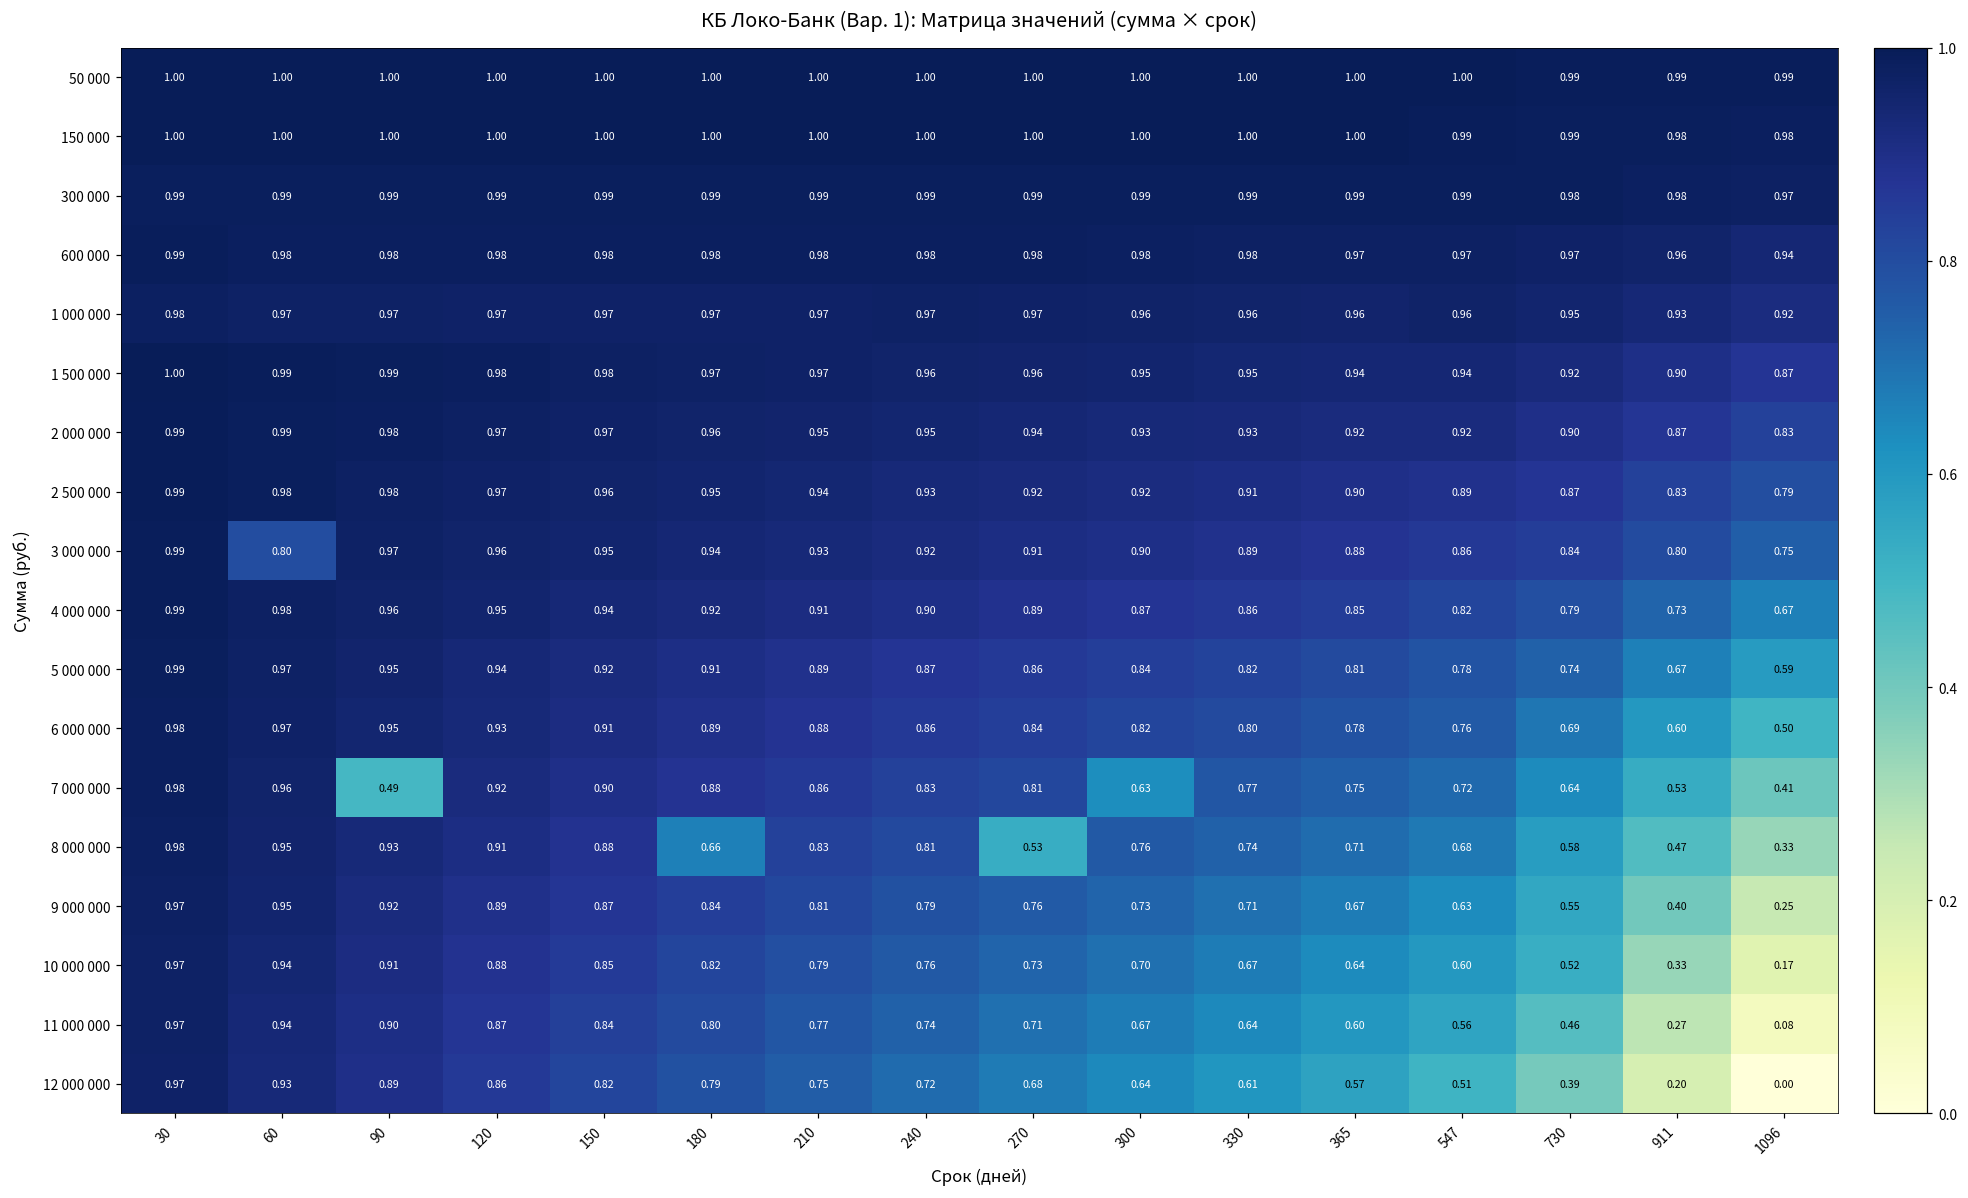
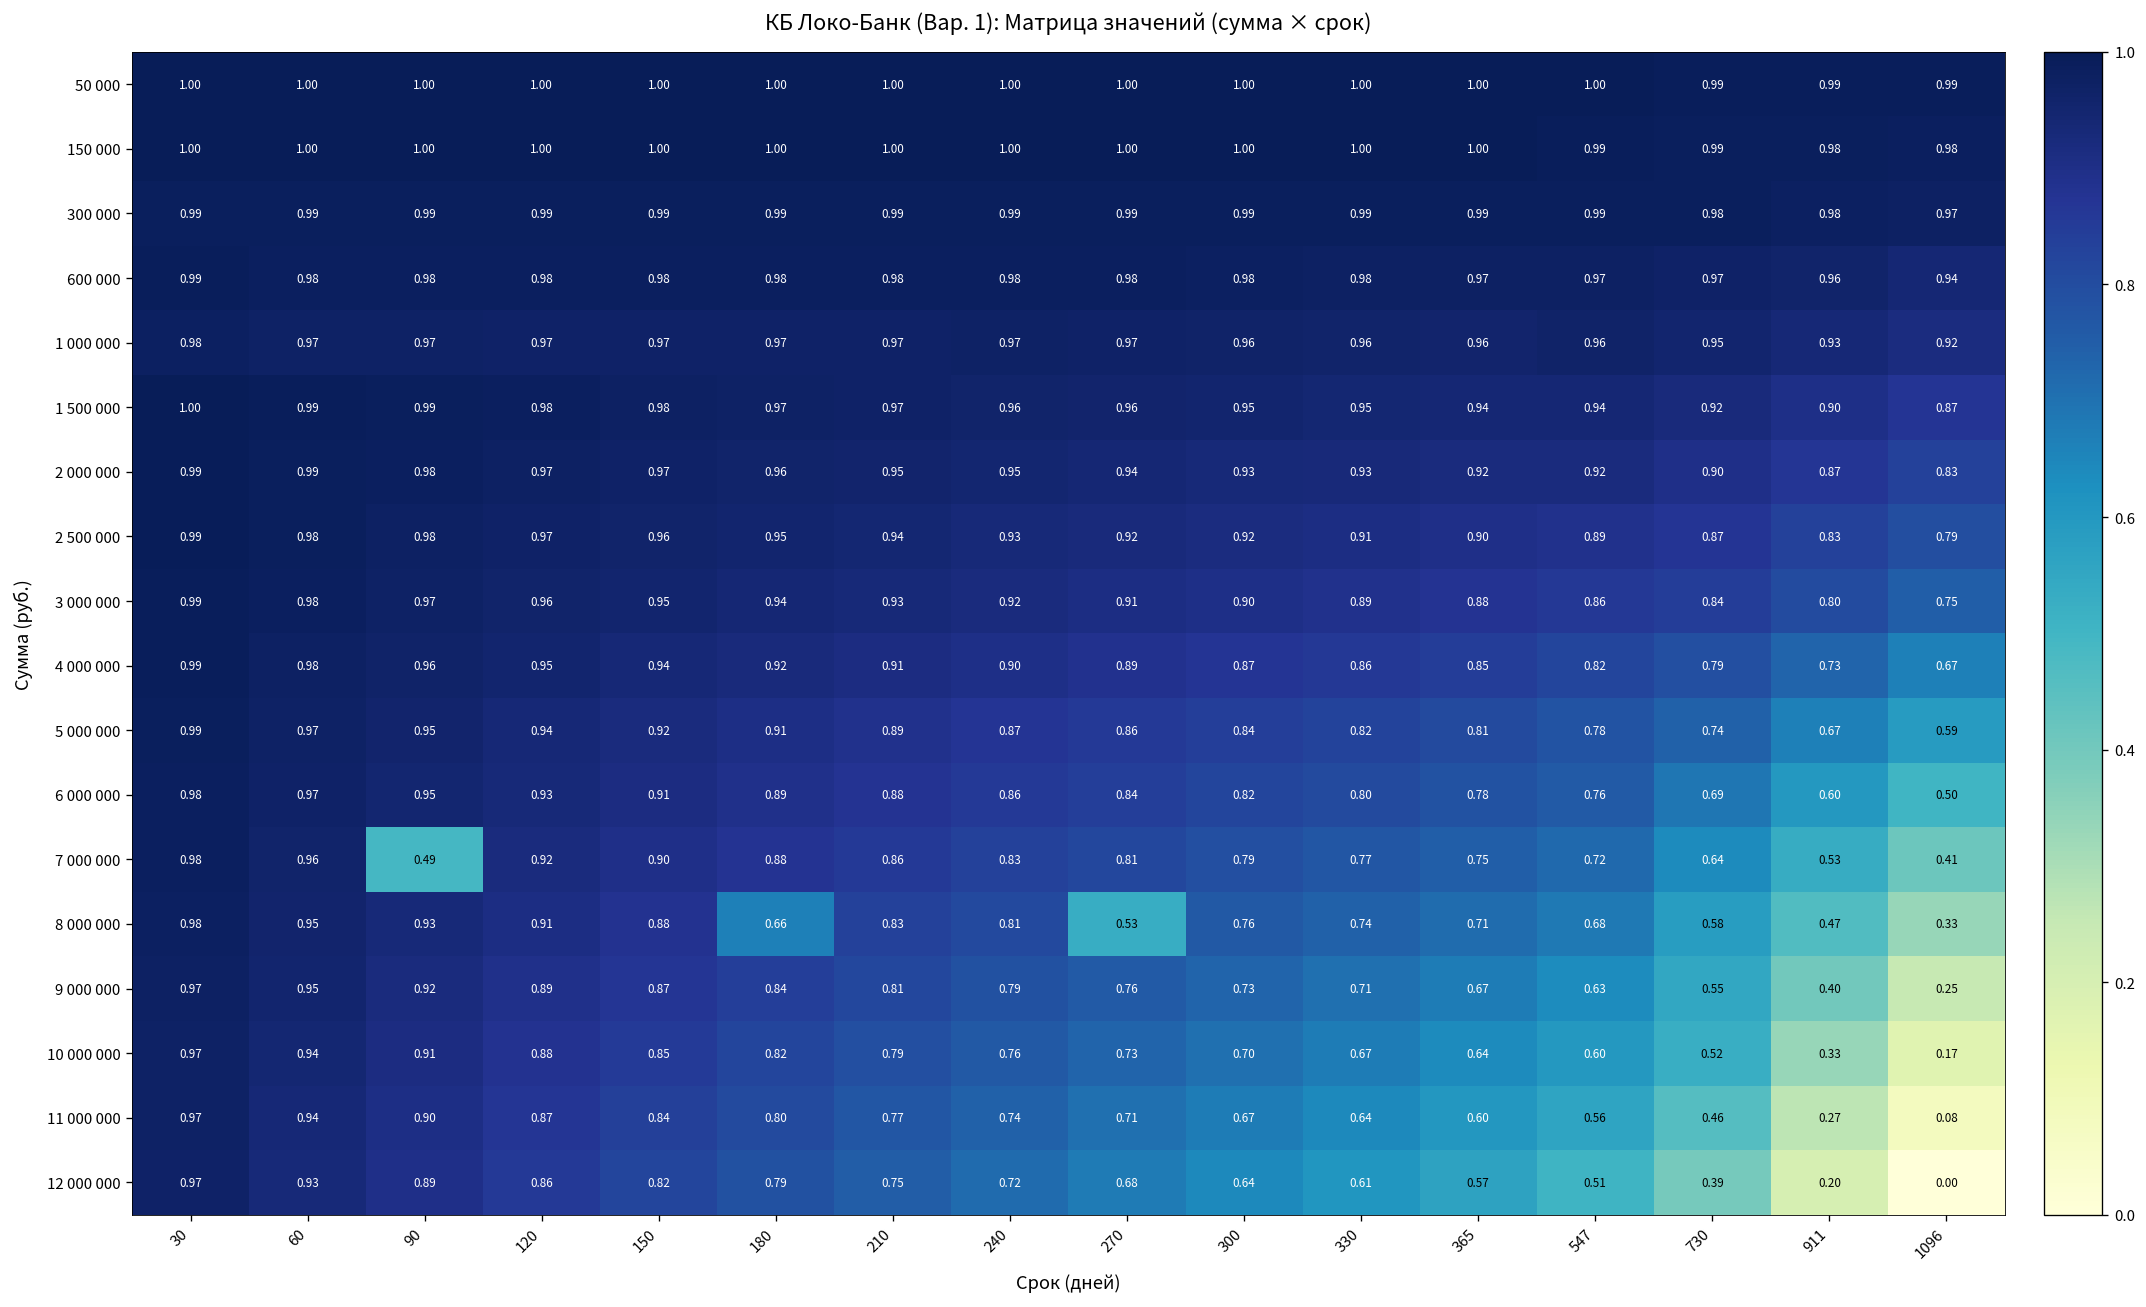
3 000 000, 60: 0.80 -> 0.98
7 000 000, 300: 0.63 -> 0.79
